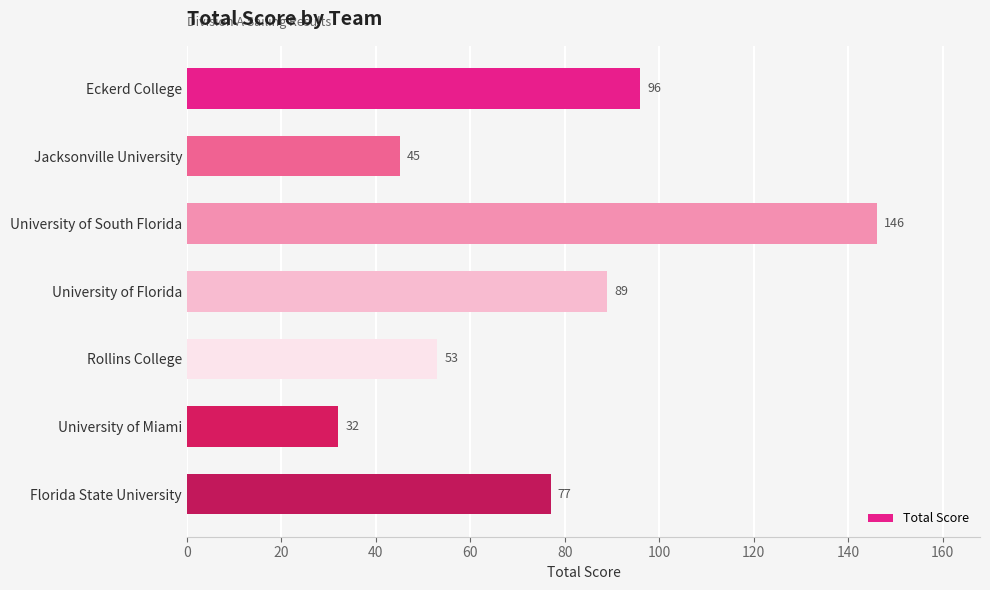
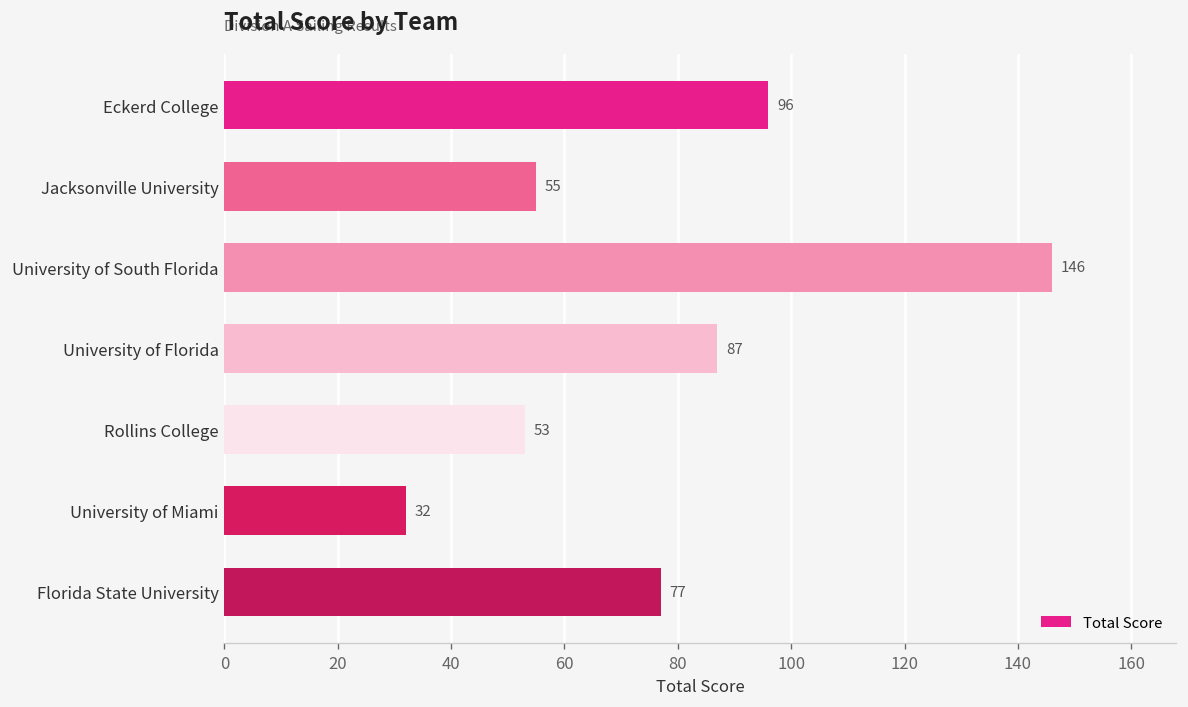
Jacksonville University: 45 -> 55
University of Florida: 89 -> 87
